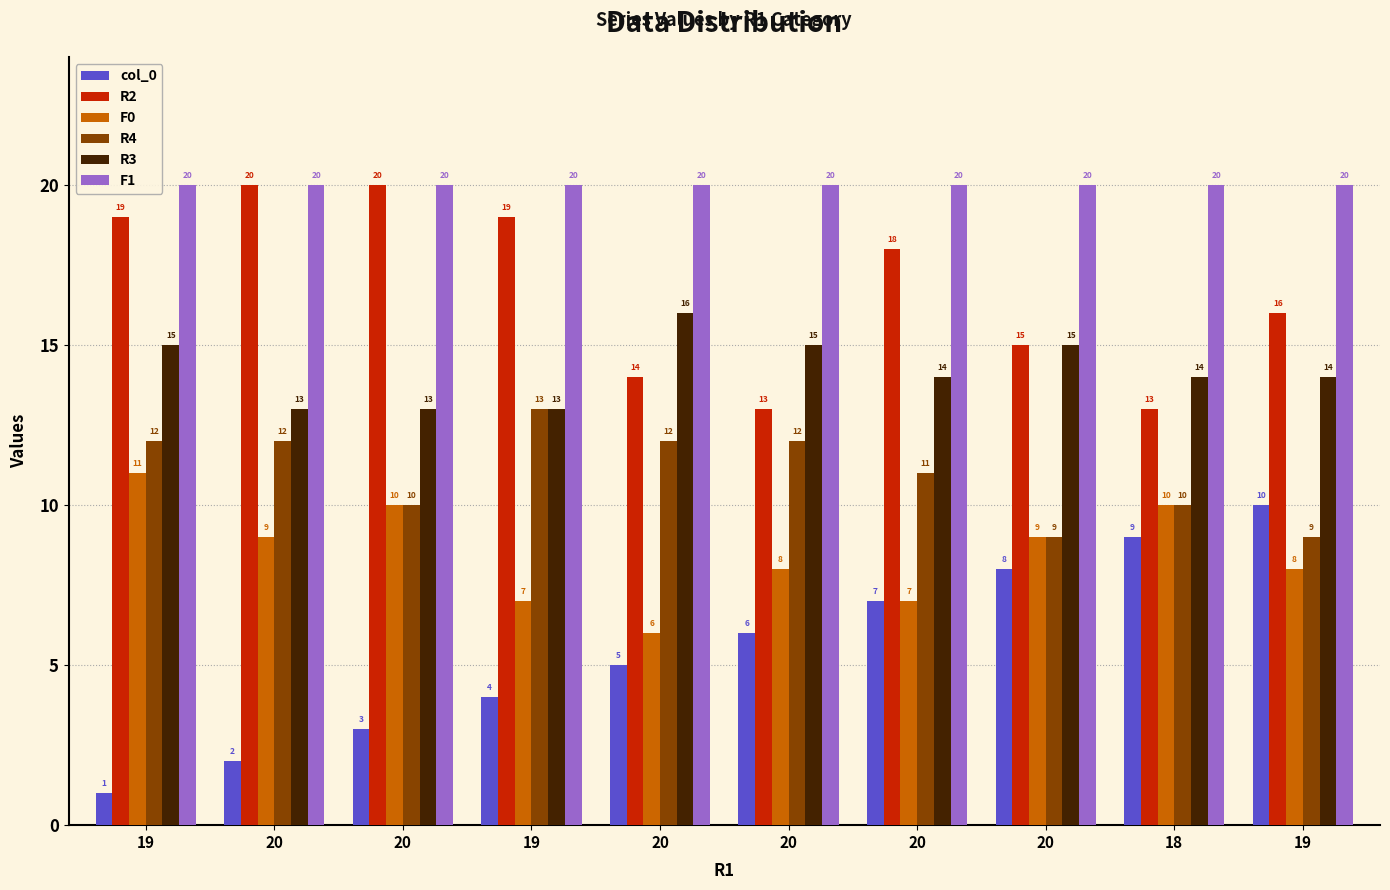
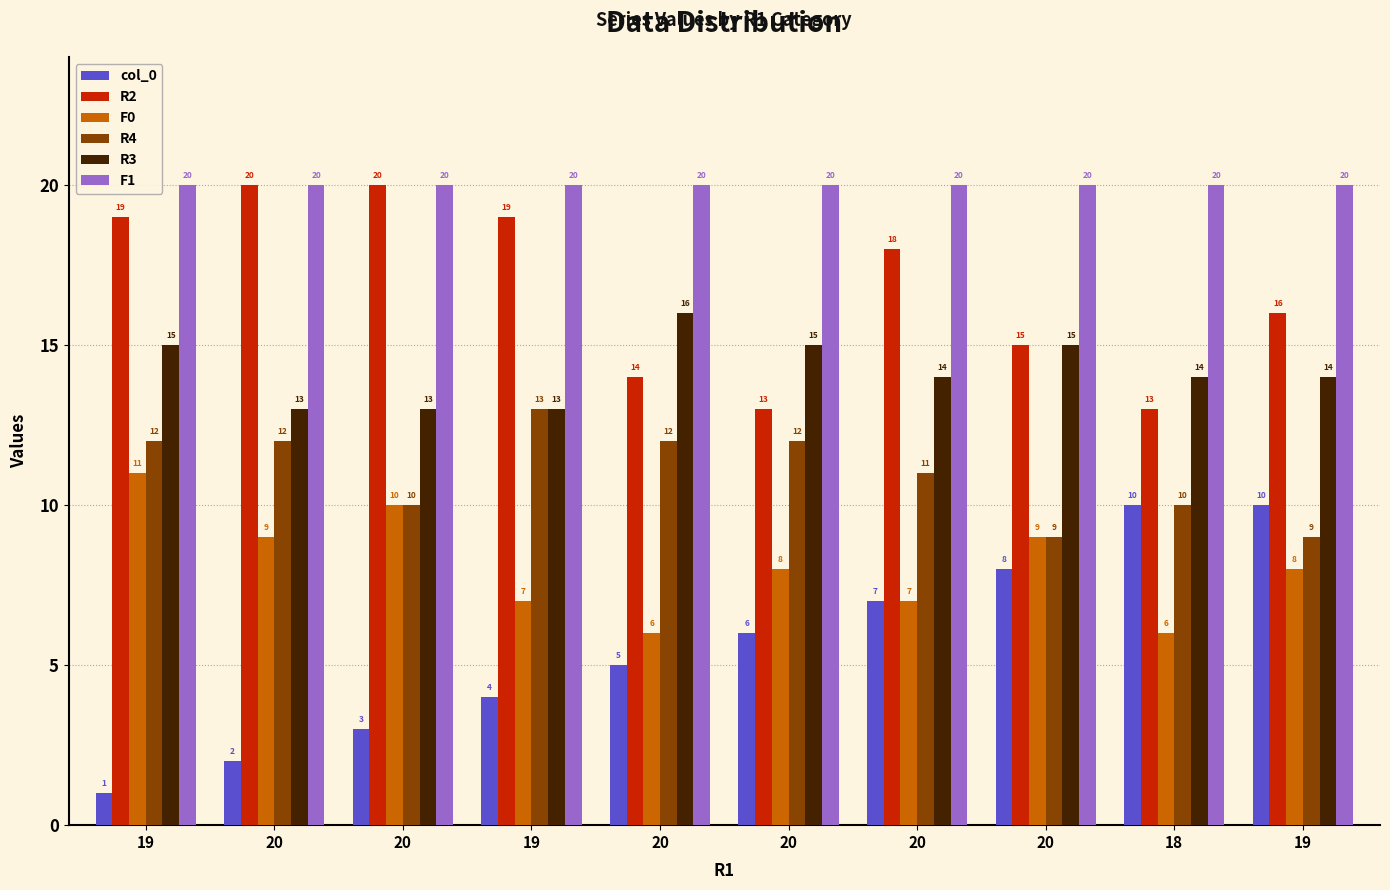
col_0, 18: 9 -> 10
F0, 18: 10 -> 6
